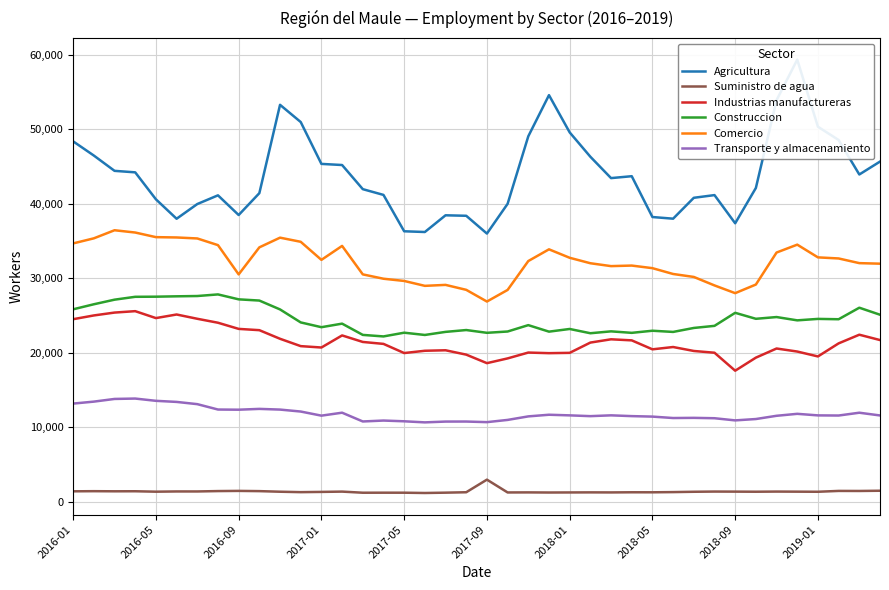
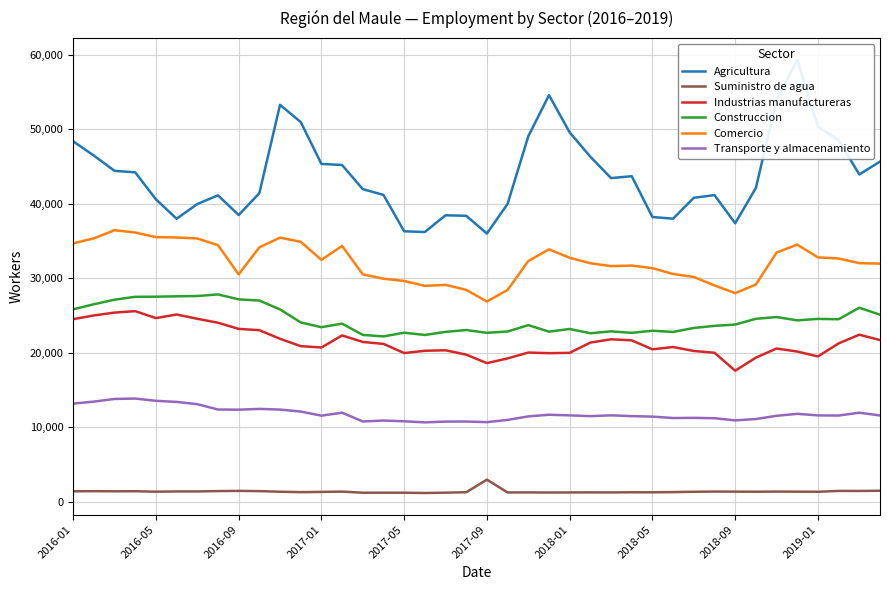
Construccion, 2018-09: 25,000 -> 24,000
